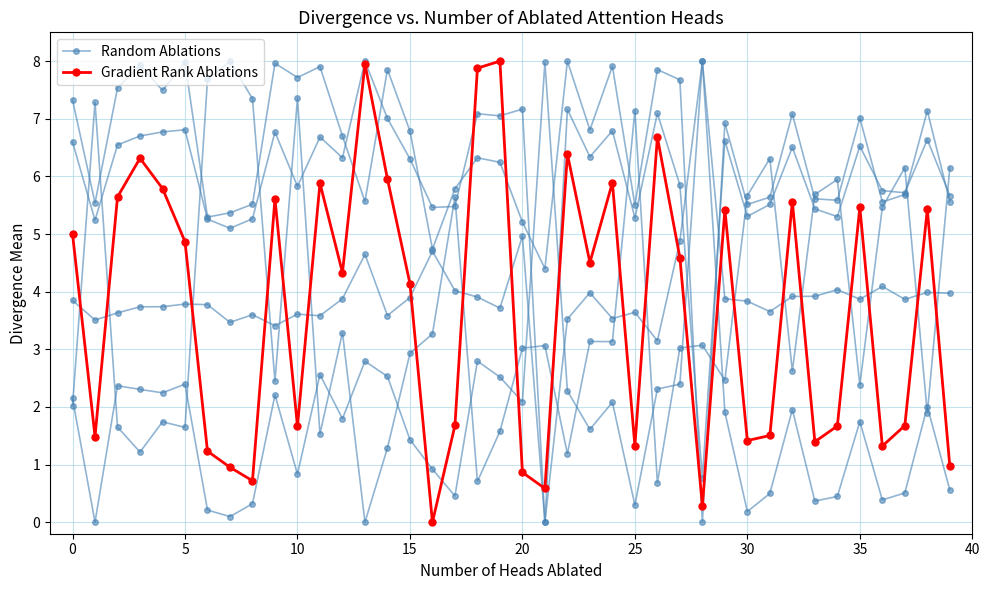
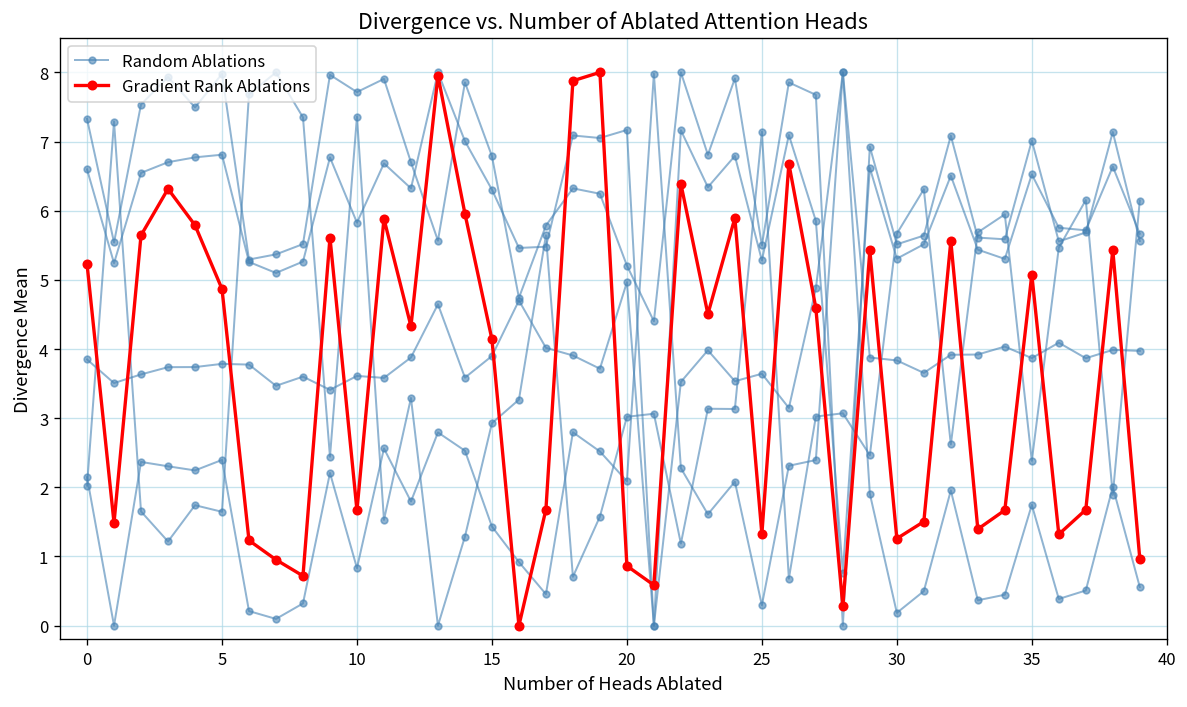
Gradient Rank Ablations, 0: 5.0 -> 5.2
Gradient Rank Ablations, 30: 1.4 -> 1.3
Gradient Rank Ablations, 35: 5.5 -> 5.1
